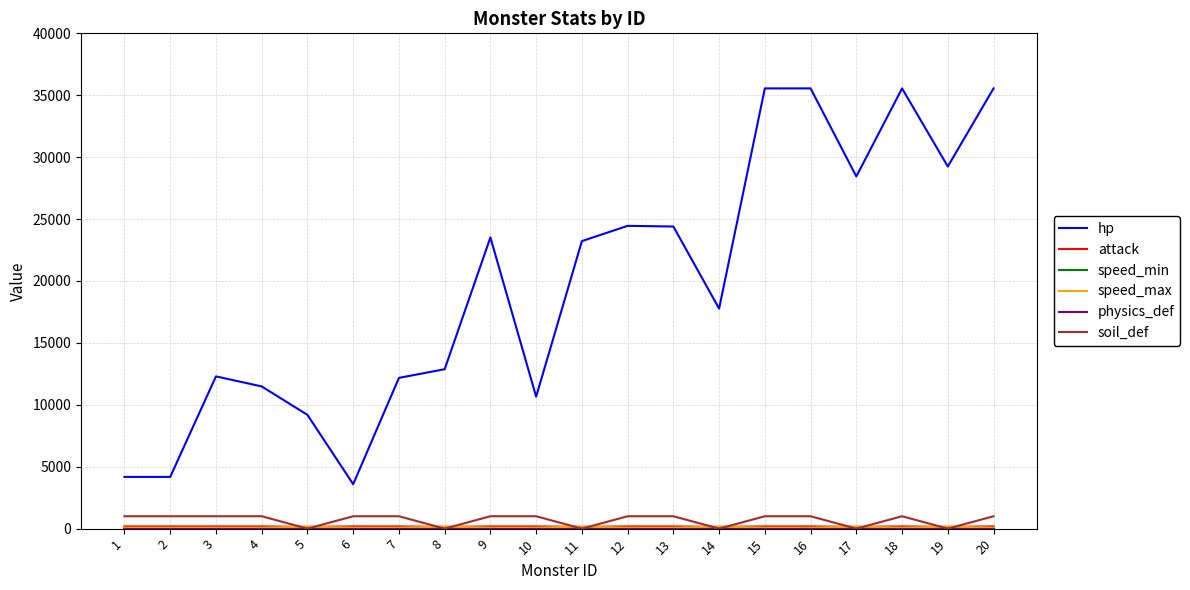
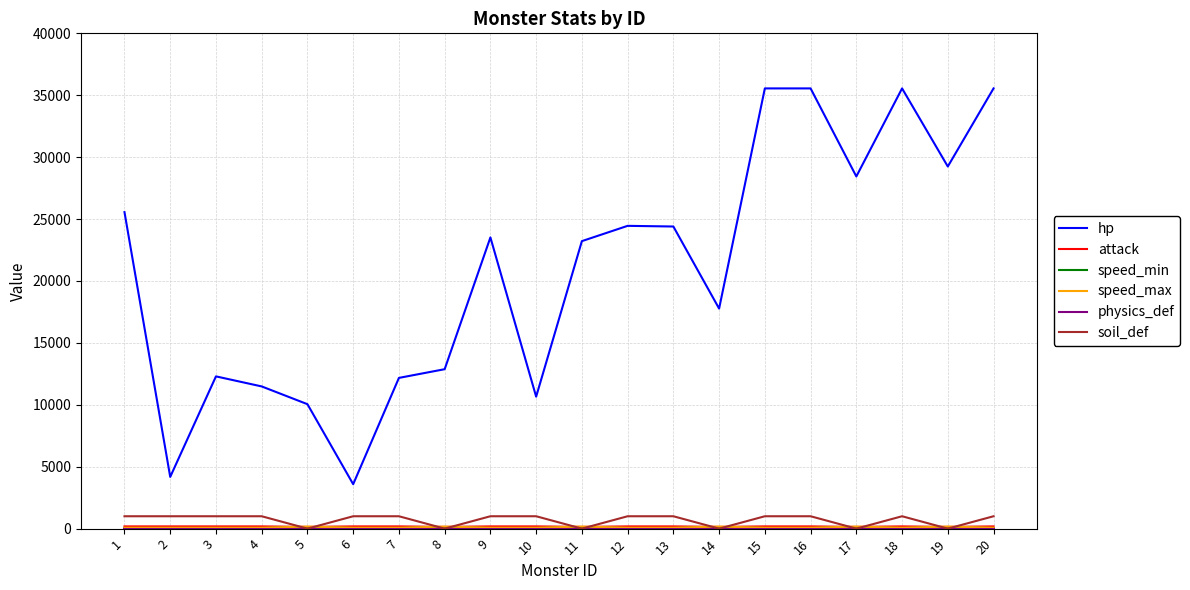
hp, 1: 4200 -> 25600
hp, 5: 9200 -> 10100
